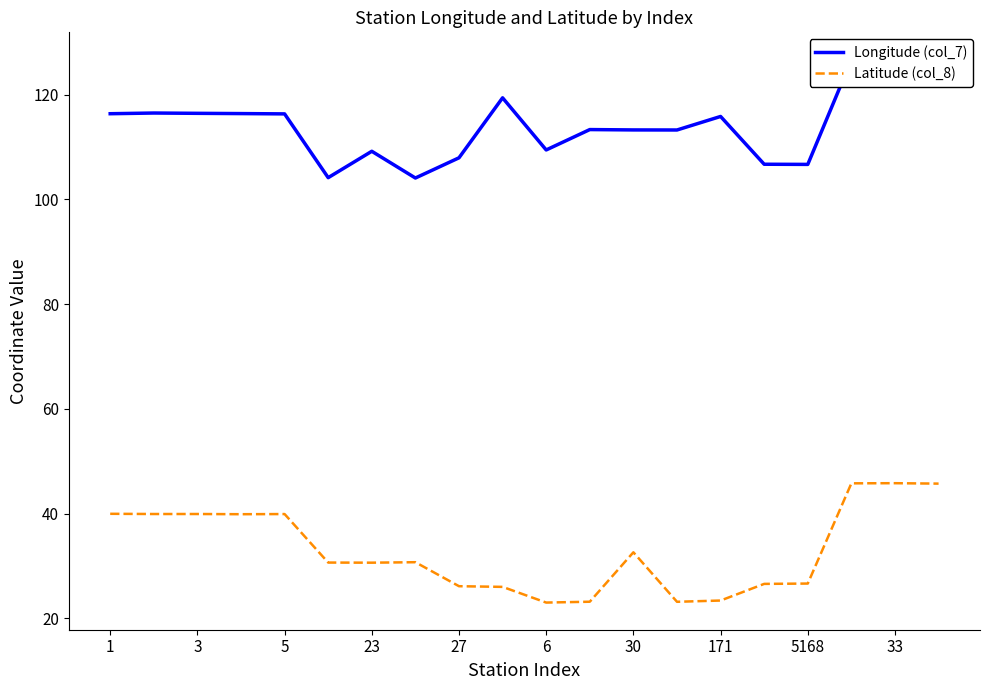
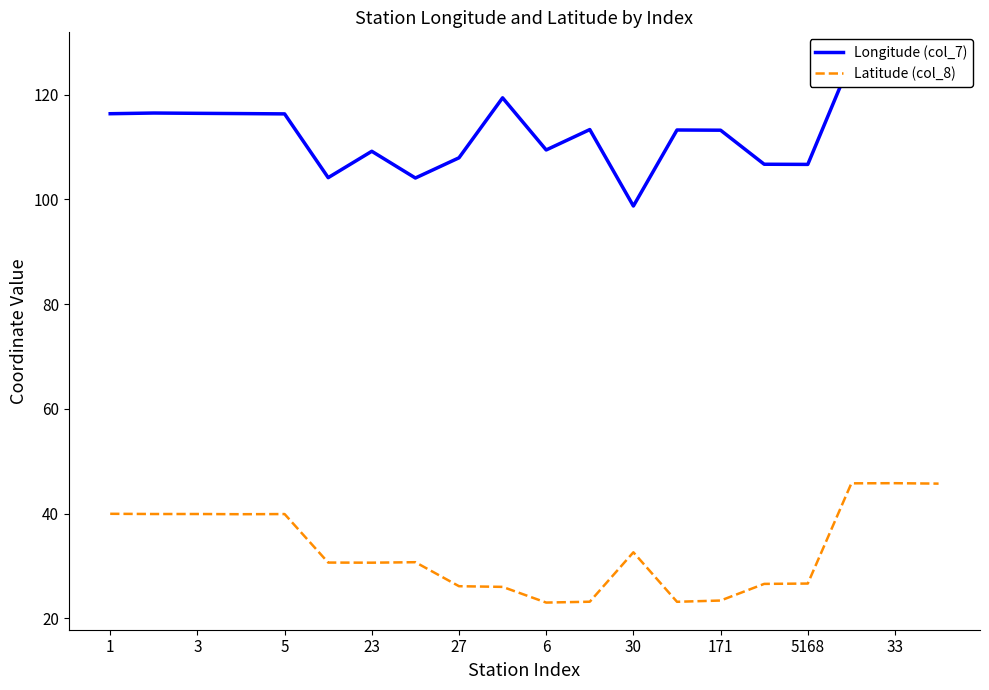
Longitude (col_7), 30: 113 -> 99
Longitude (col_7), 171: 116 -> 113
